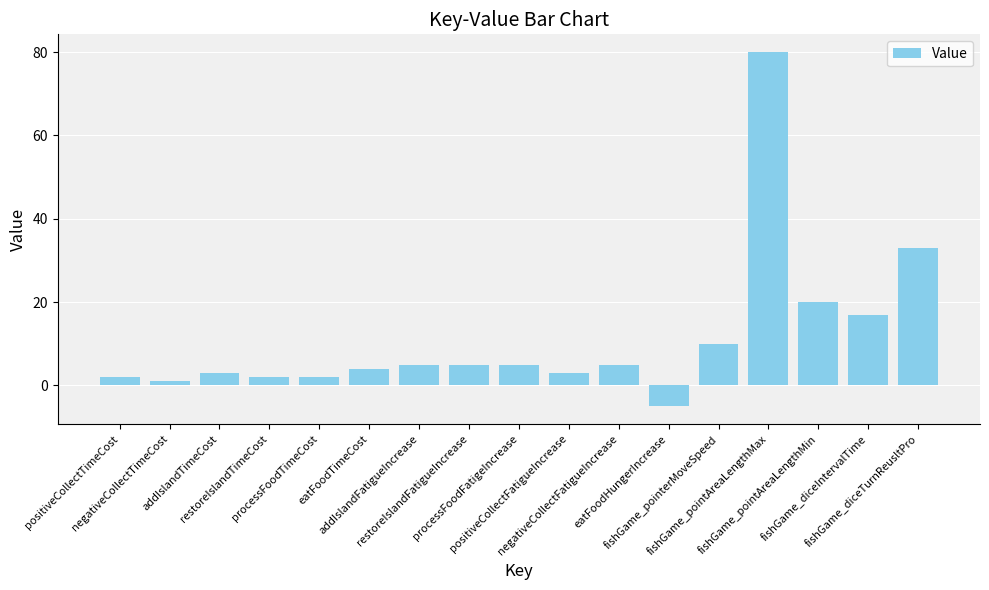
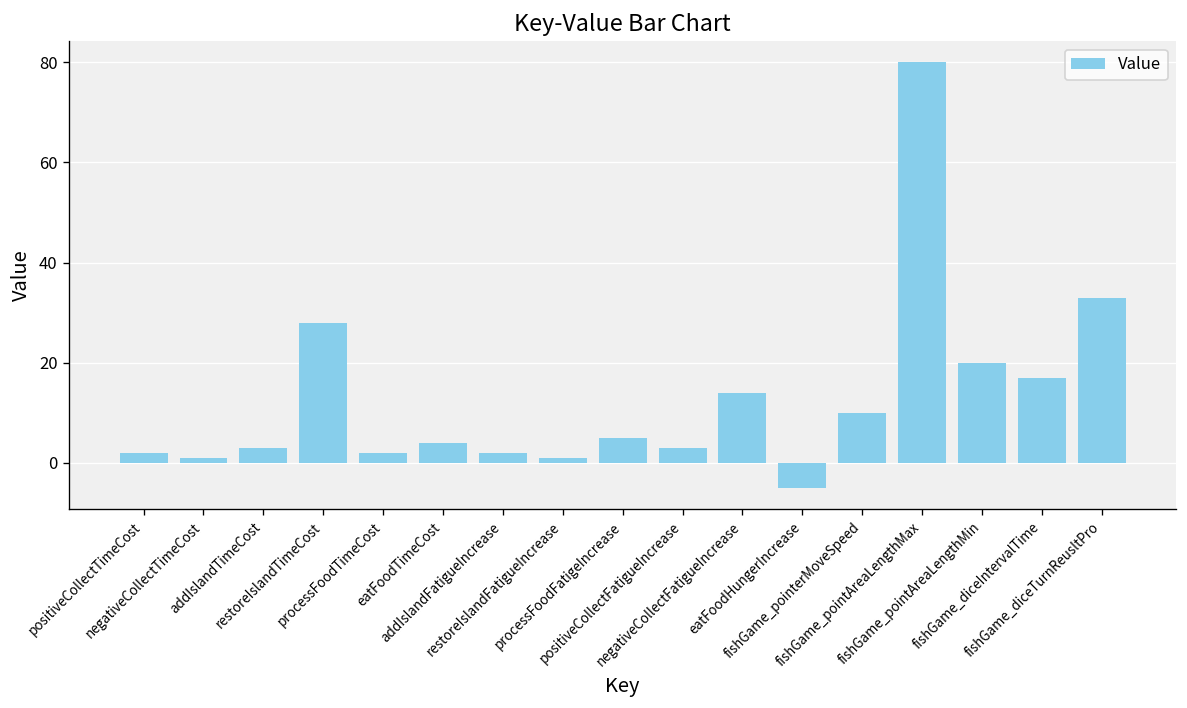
restoreIslandTimeCost: 2 -> 28
addIslandFatigueIncrease: 5 -> 2
restoreIslandFatigueIncrease: 5 -> 1
negativeCollectFatigueIncrease: 5 -> 14
